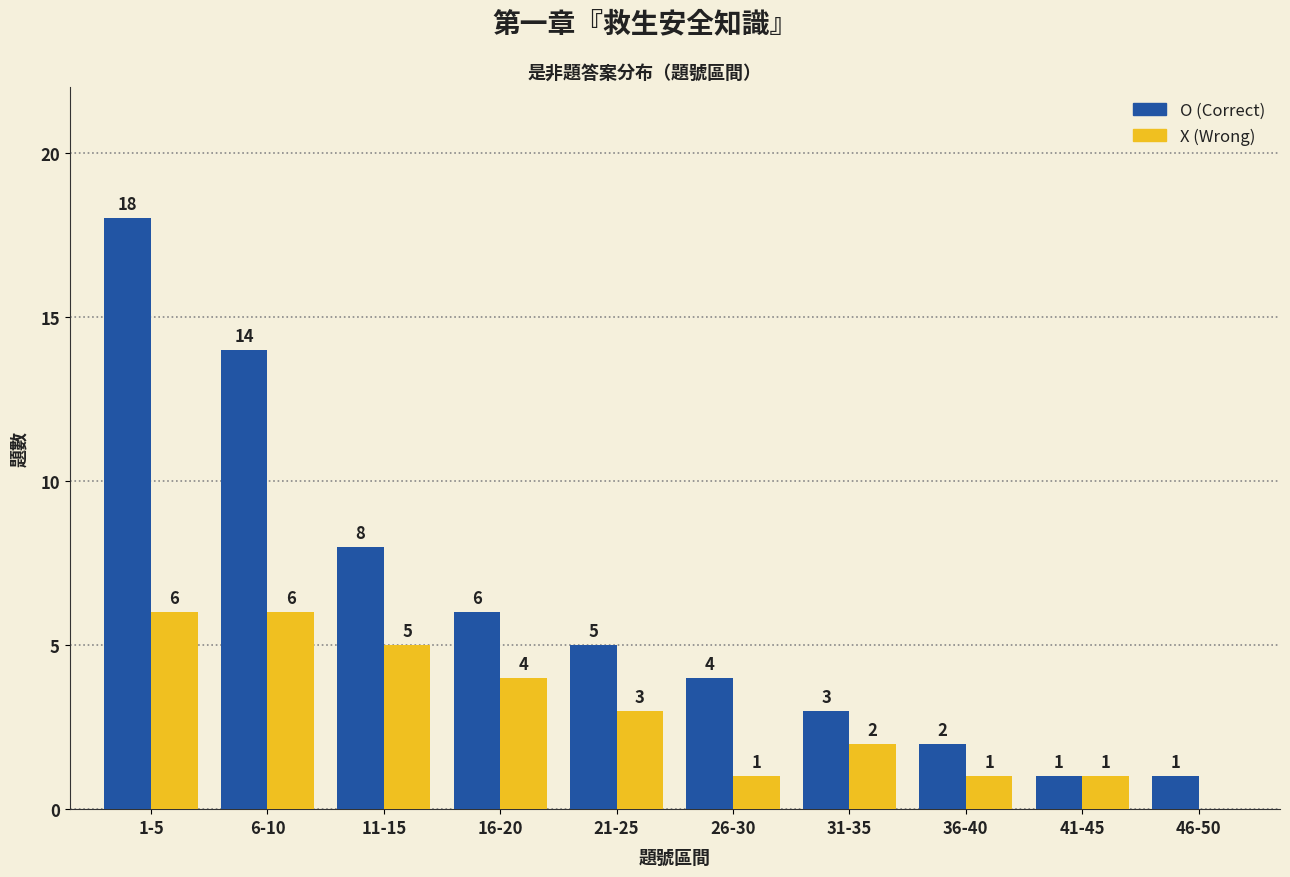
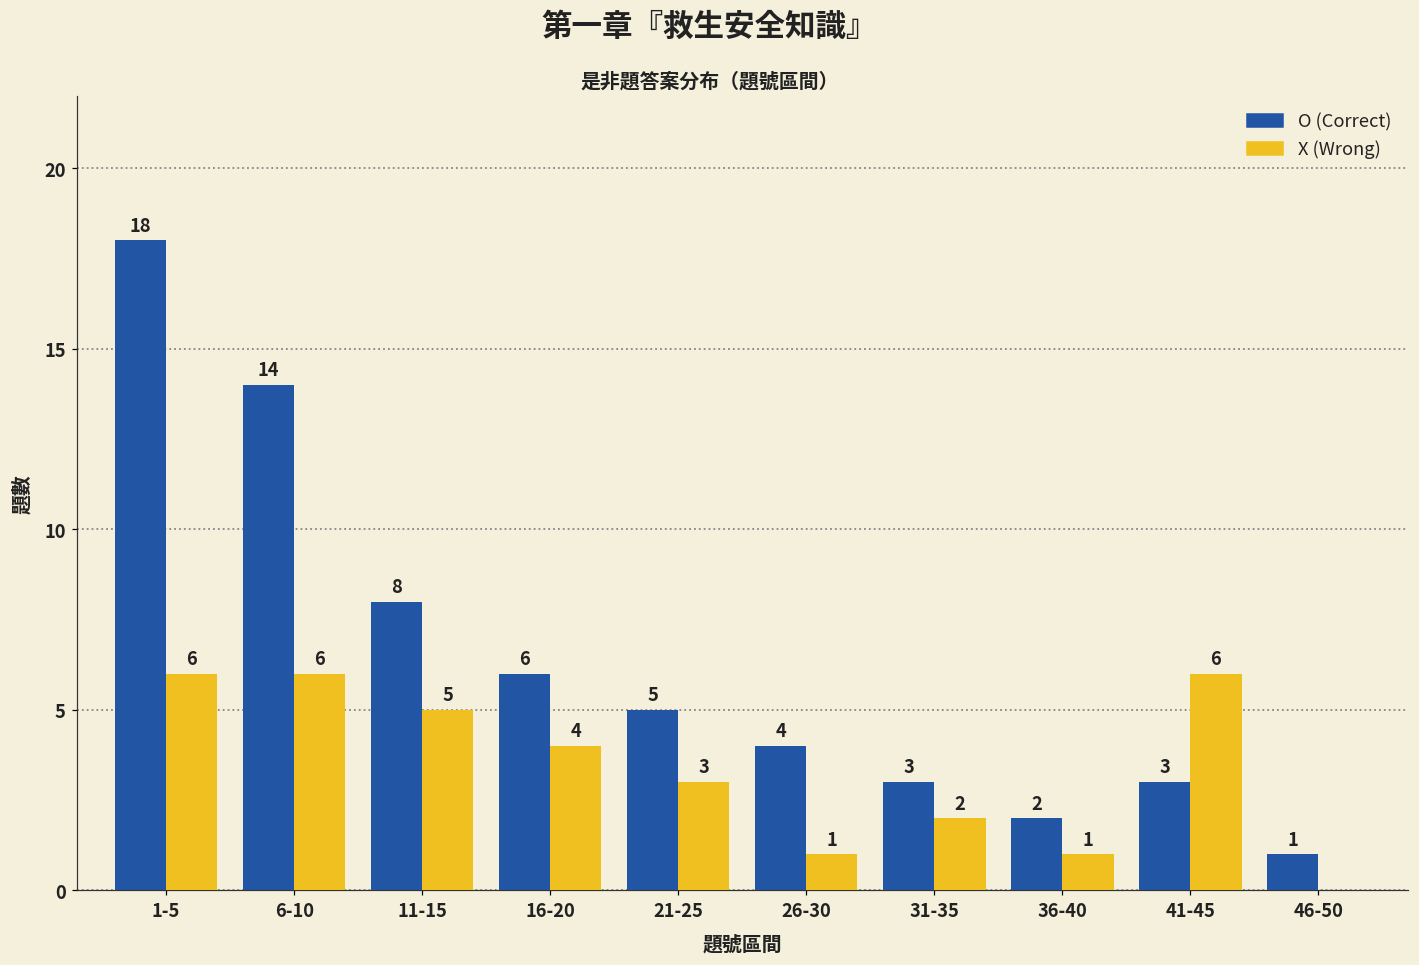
O (Correct), 41-45: 1 -> 3
X (Wrong), 41-45: 1 -> 6
